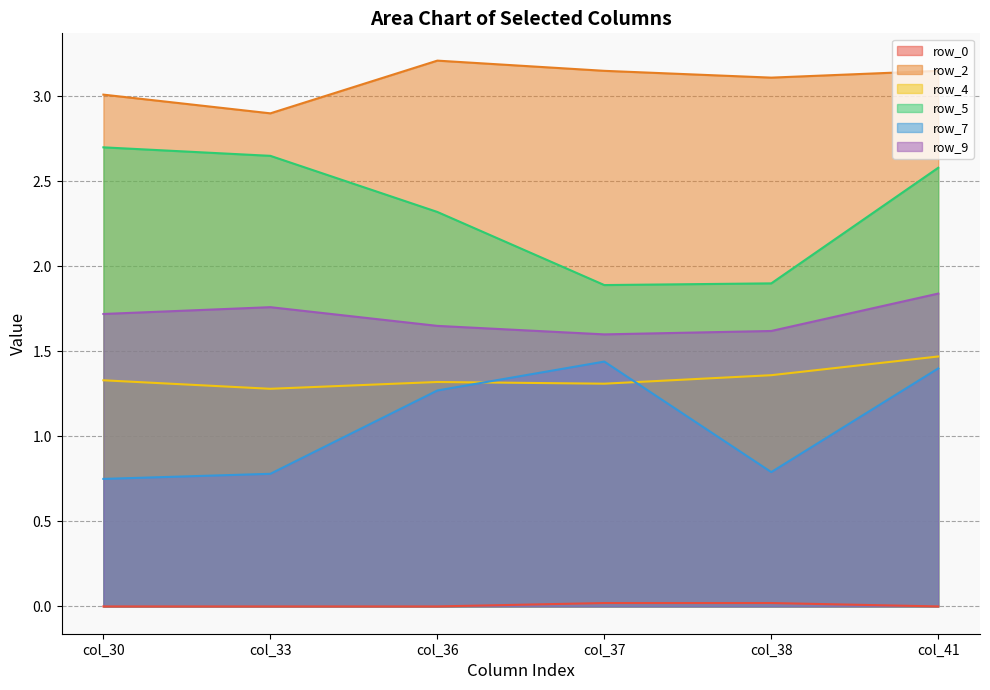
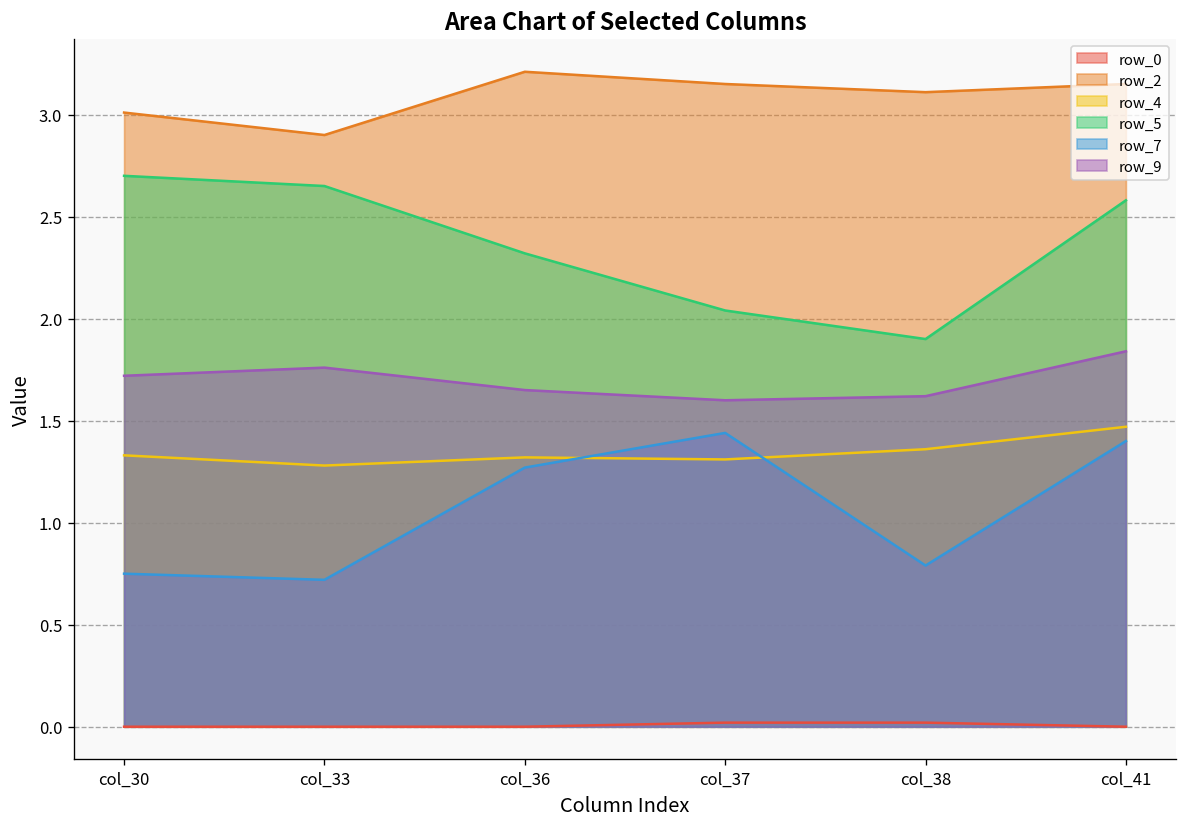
row_7, col_33: 0.78 -> 0.72
row_5, col_37: 1.89 -> 2.04
